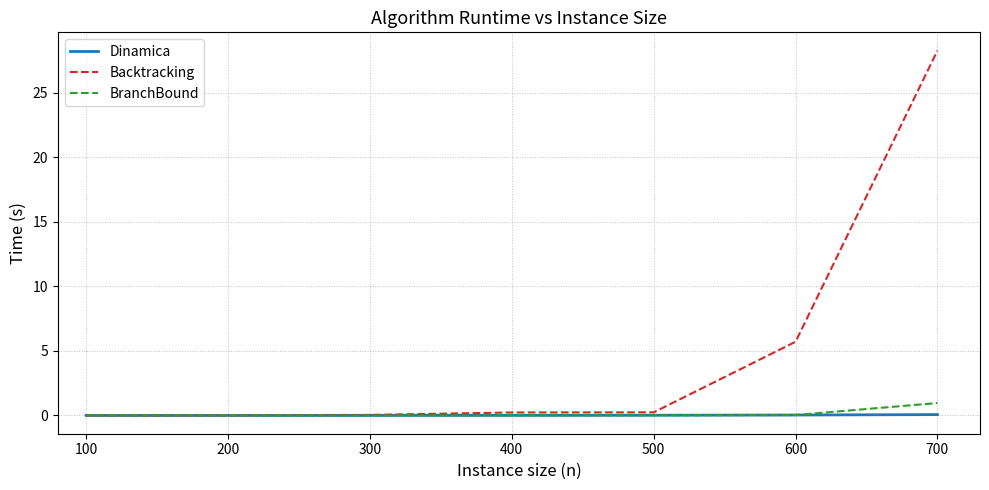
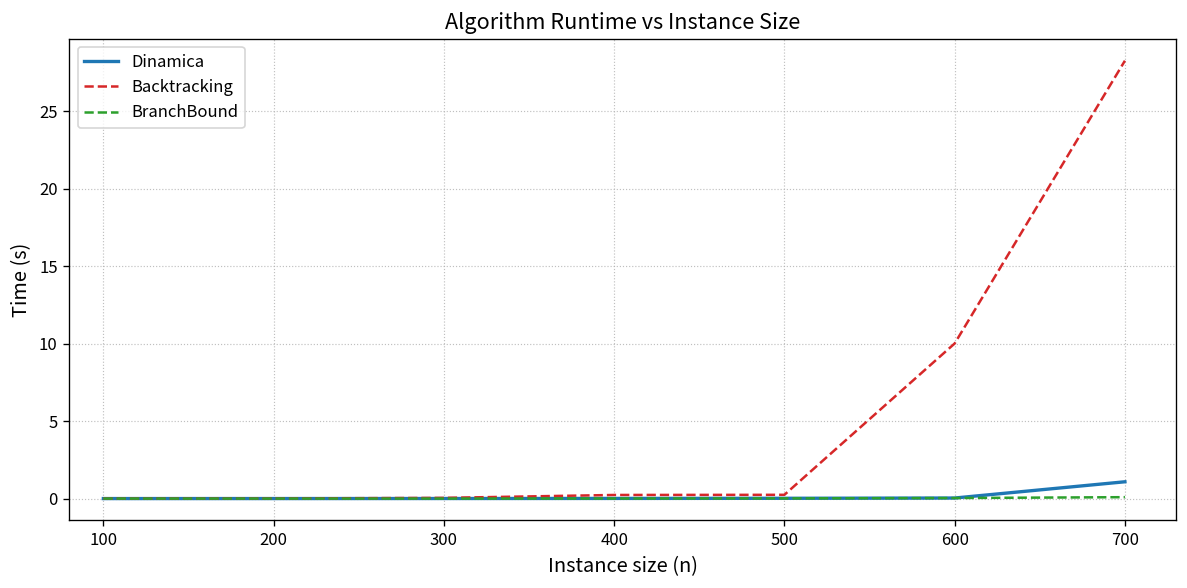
Backtracking, 600: 5.7 -> 10.0
Dinamica, 700: 0.1 -> 1.1
BranchBound, 700: 1.0 -> 0.1
